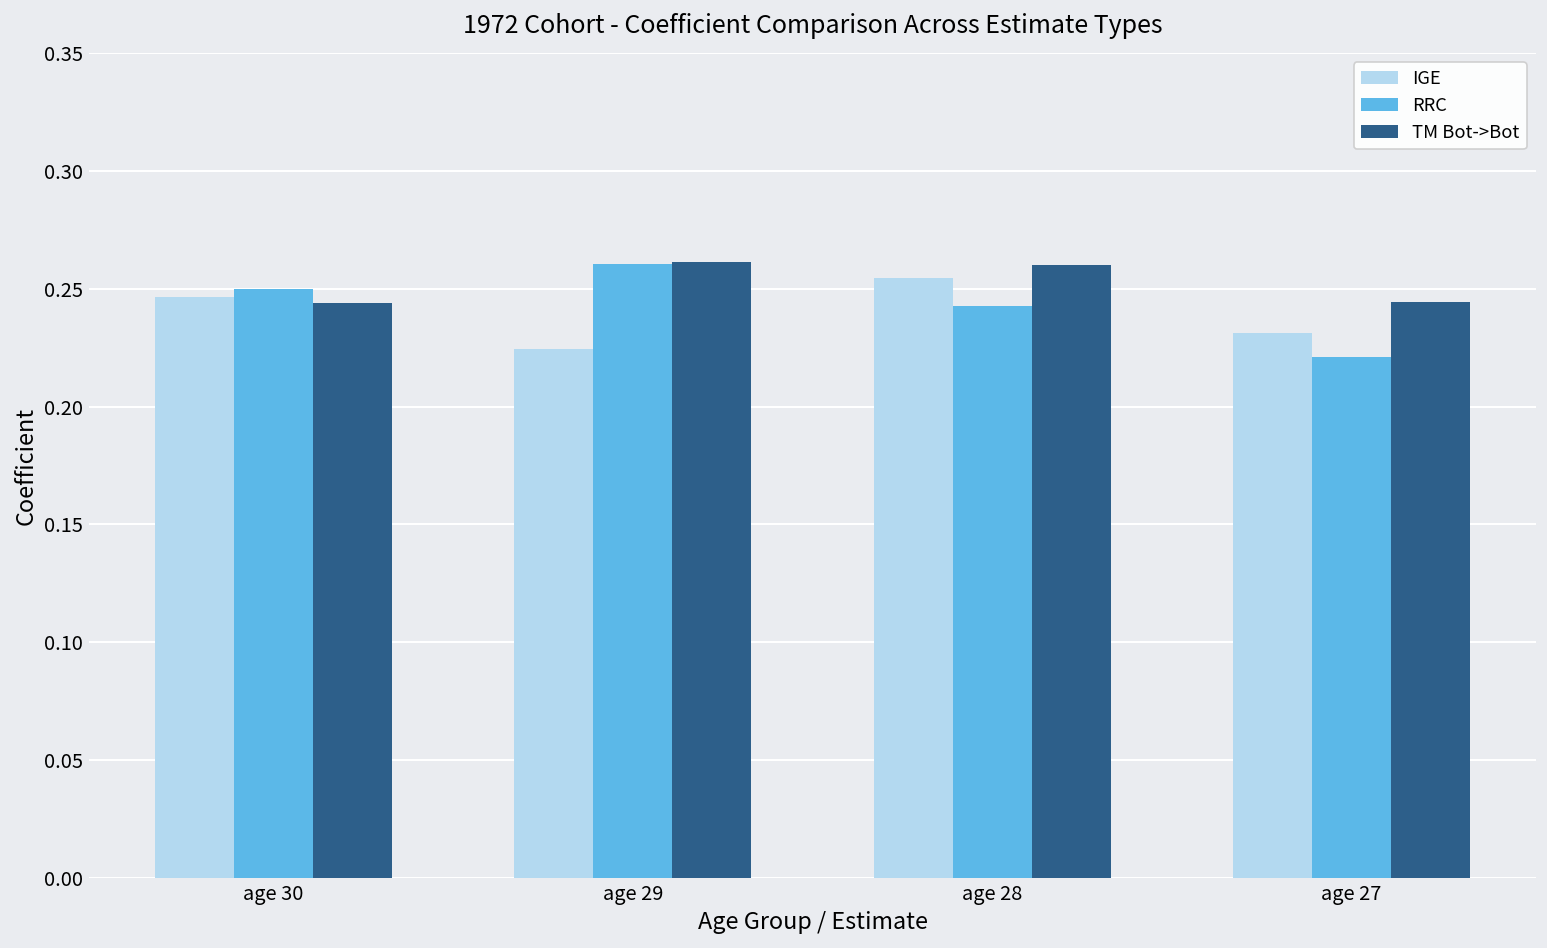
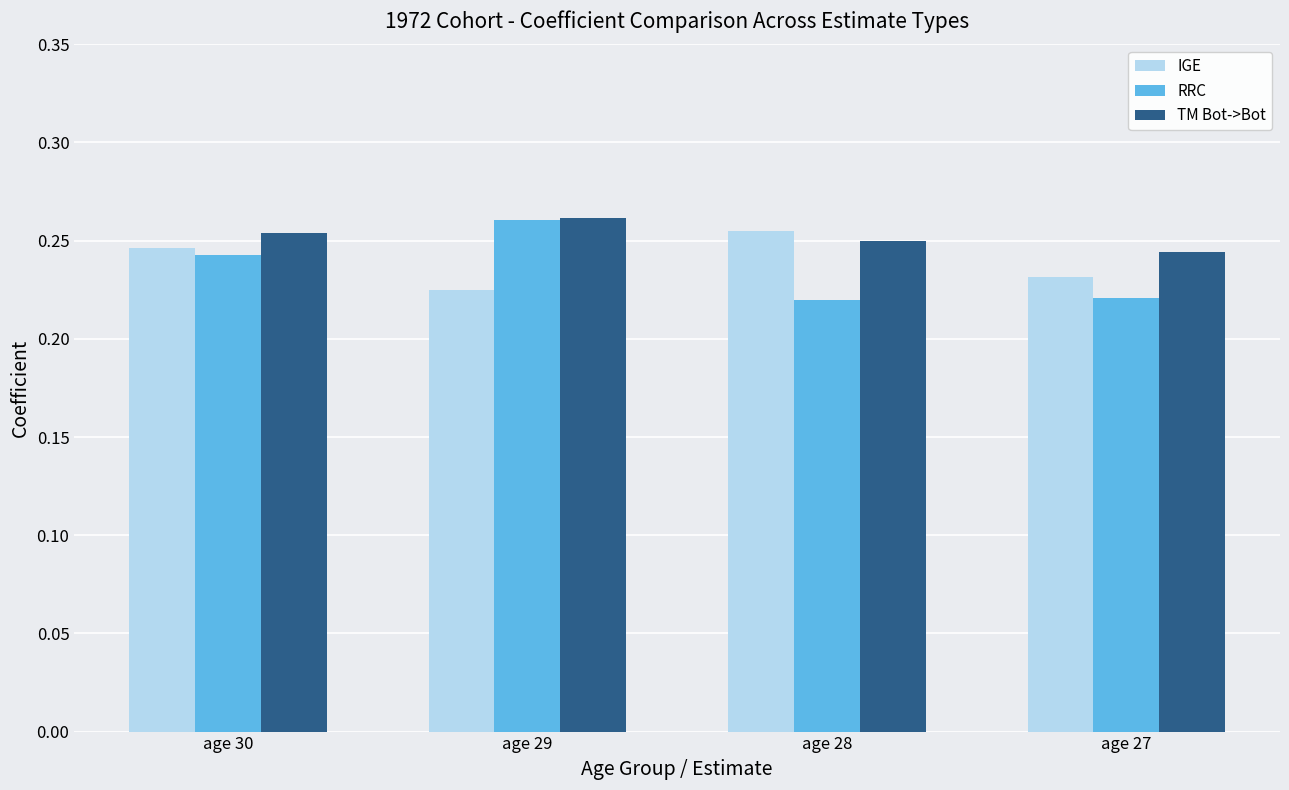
RRC, age 30: 0.250 -> 0.243
TM Bot->Bot, age 30: 0.244 -> 0.254
RRC, age 28: 0.243 -> 0.220
TM Bot->Bot, age 28: 0.26 -> 0.25
